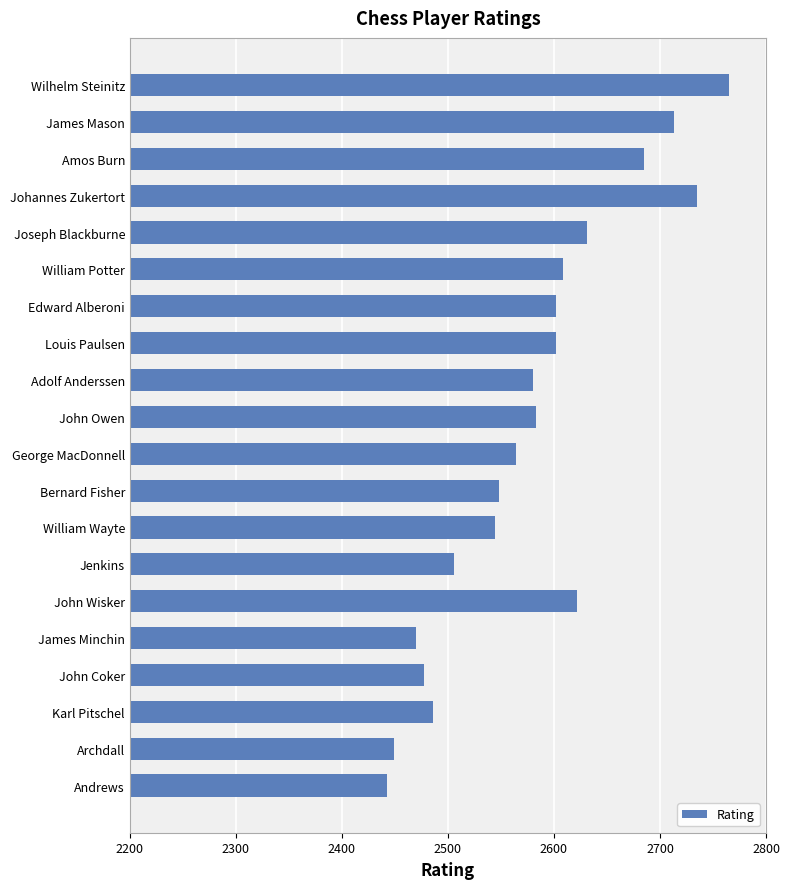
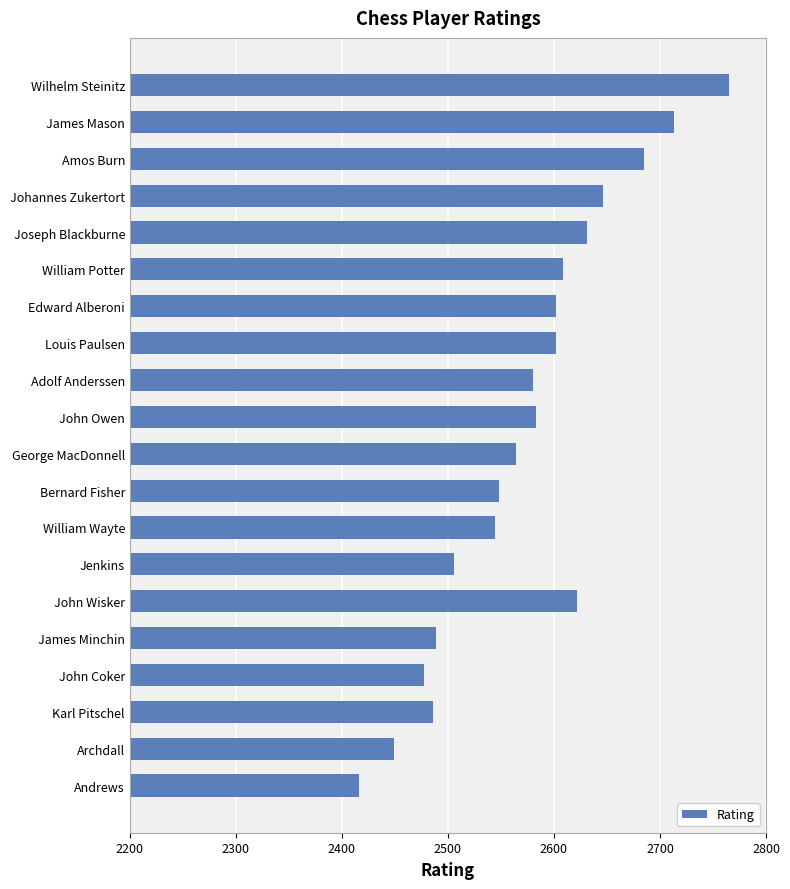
Johannes Zukertort: 2735 -> 2646
James Minchin: 2470 -> 2489
Andrews: 2443 -> 2416
